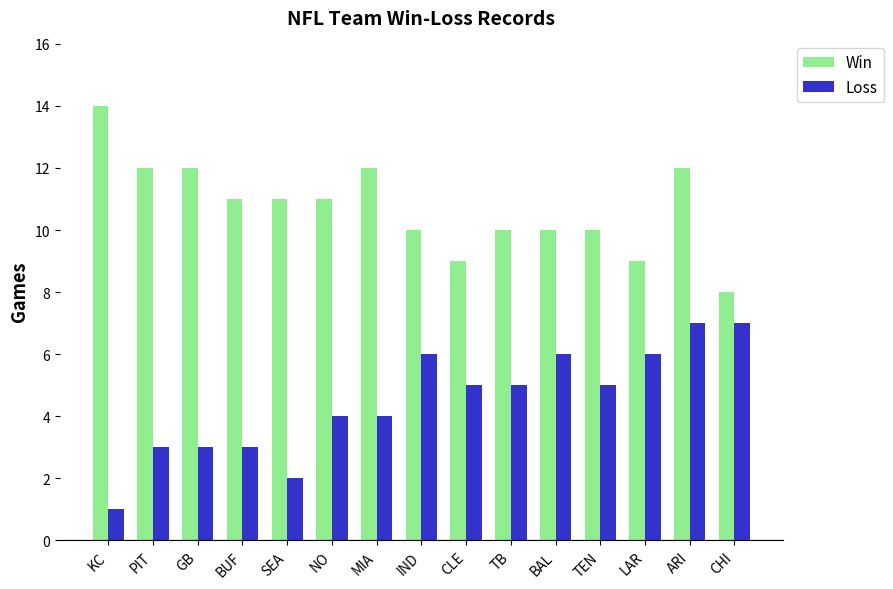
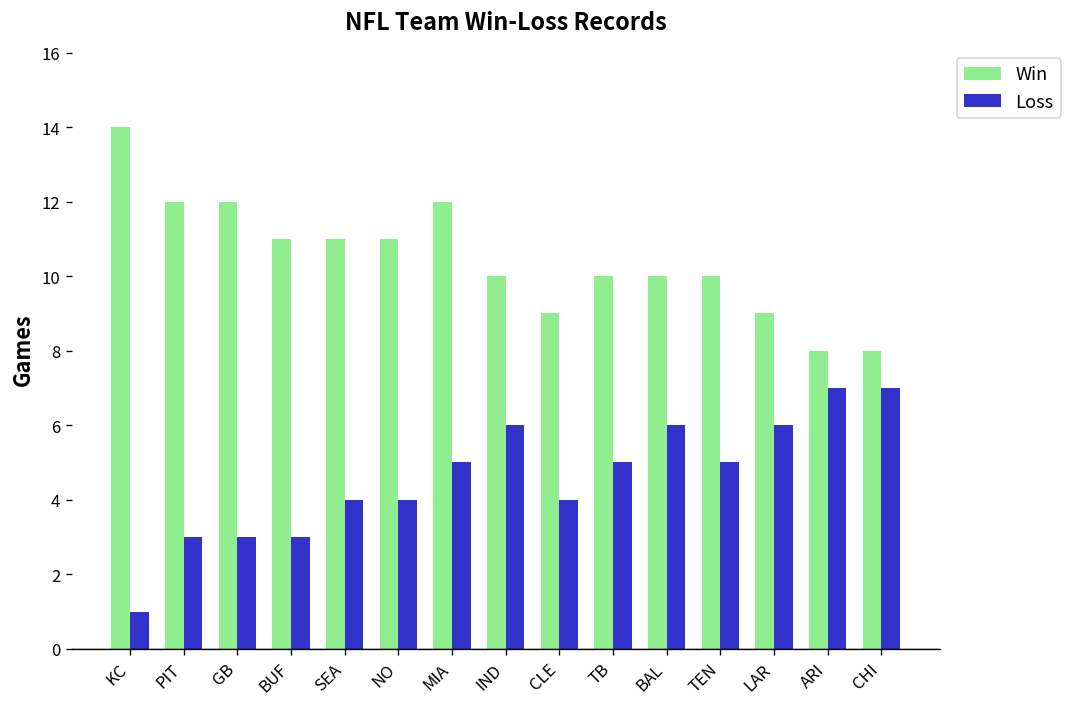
Loss, SEA: 2 -> 4
Loss, MIA: 4 -> 5
Loss, CLE: 5 -> 4
Win, ARI: 12 -> 8
